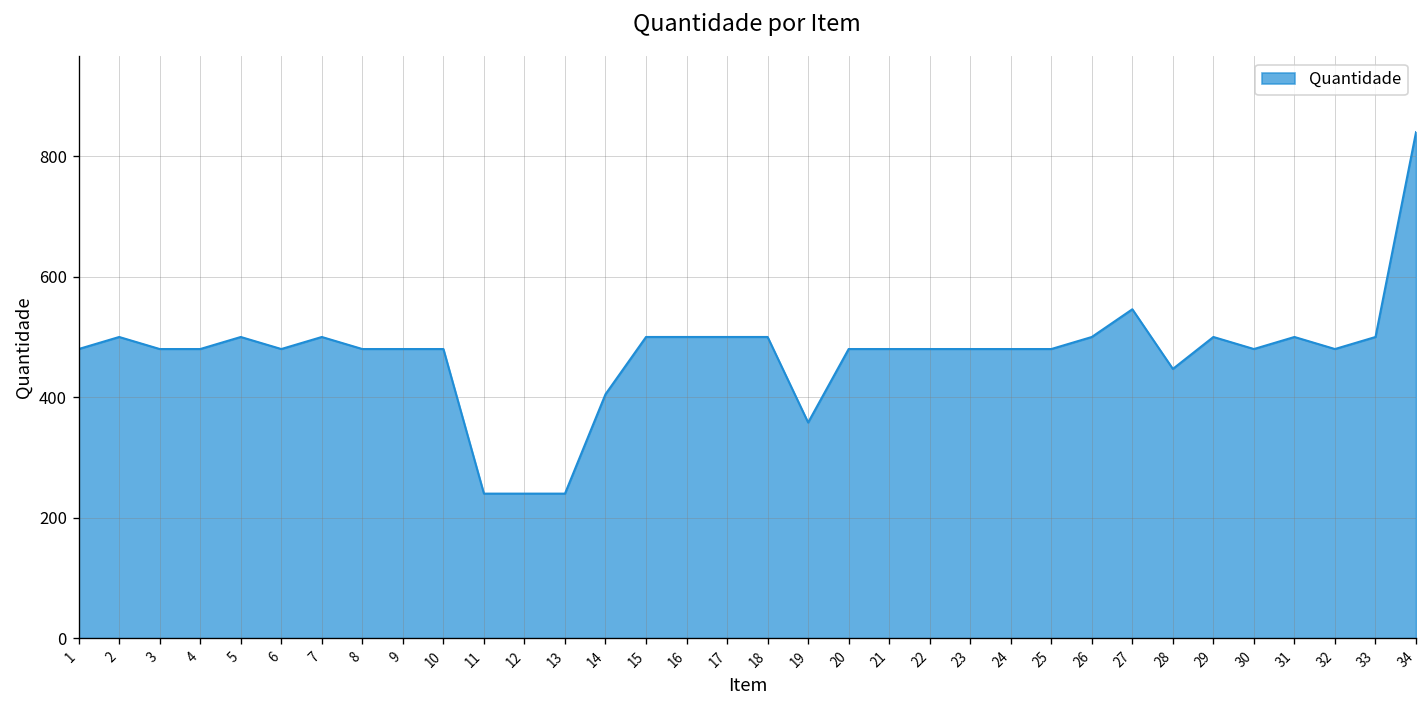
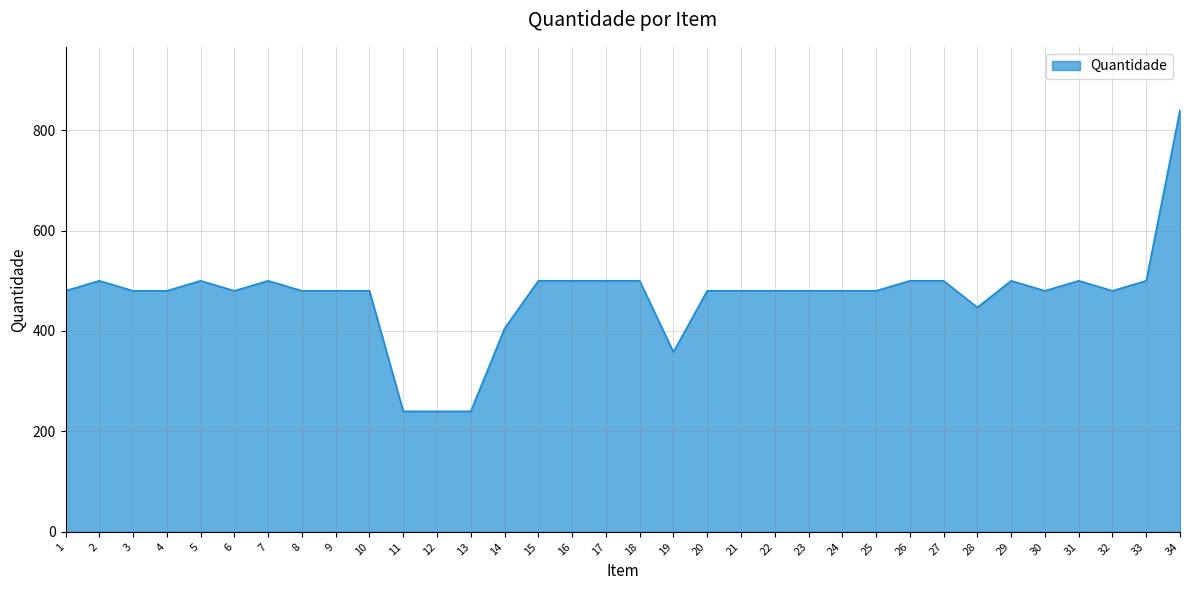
27: 550 -> 500
